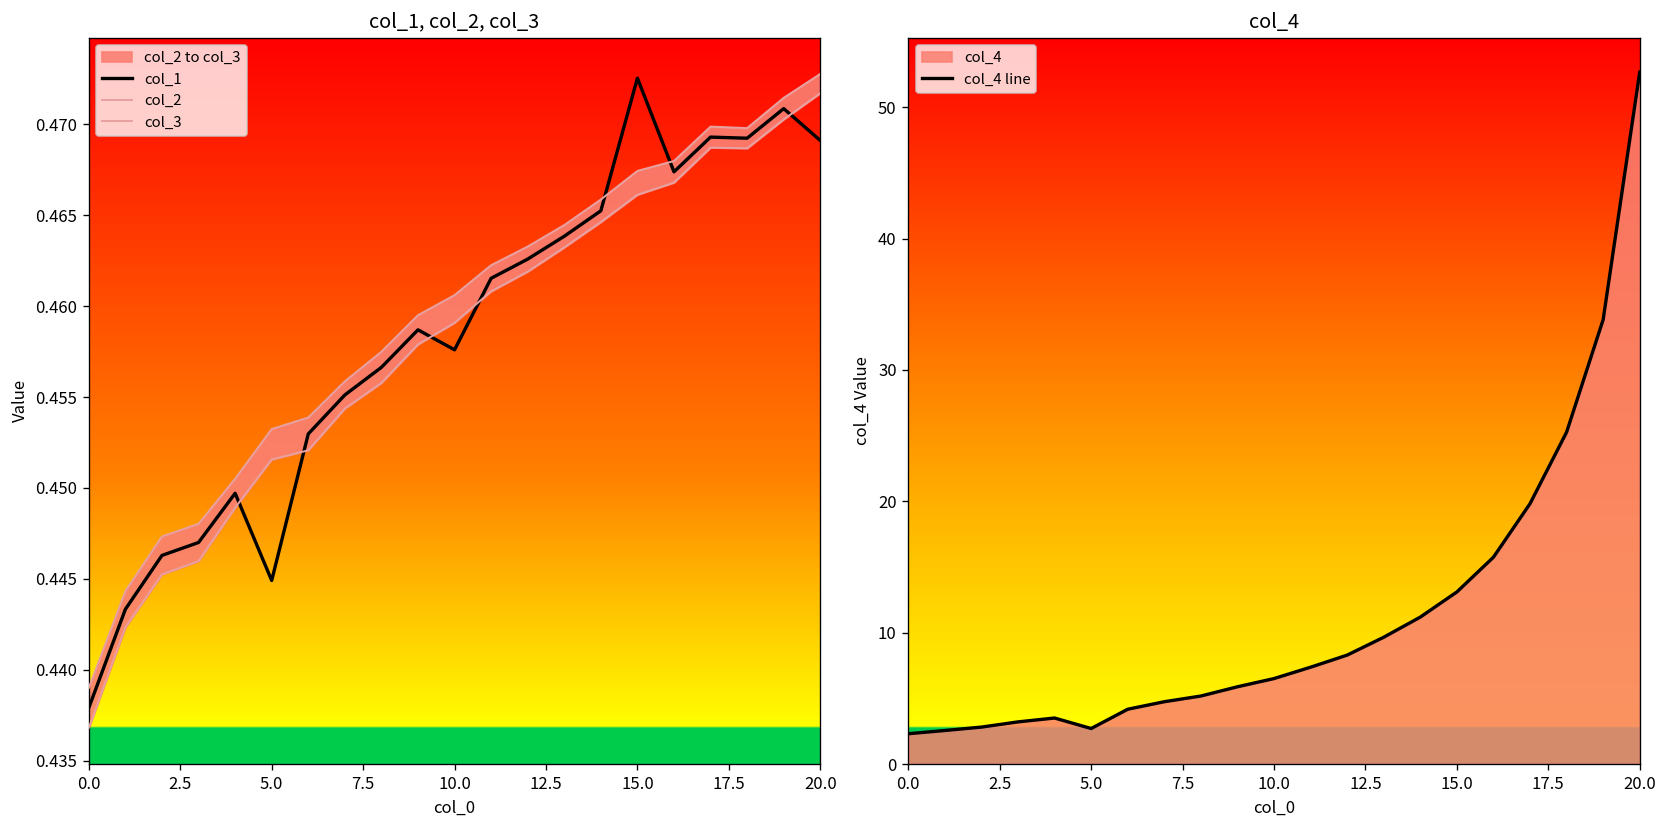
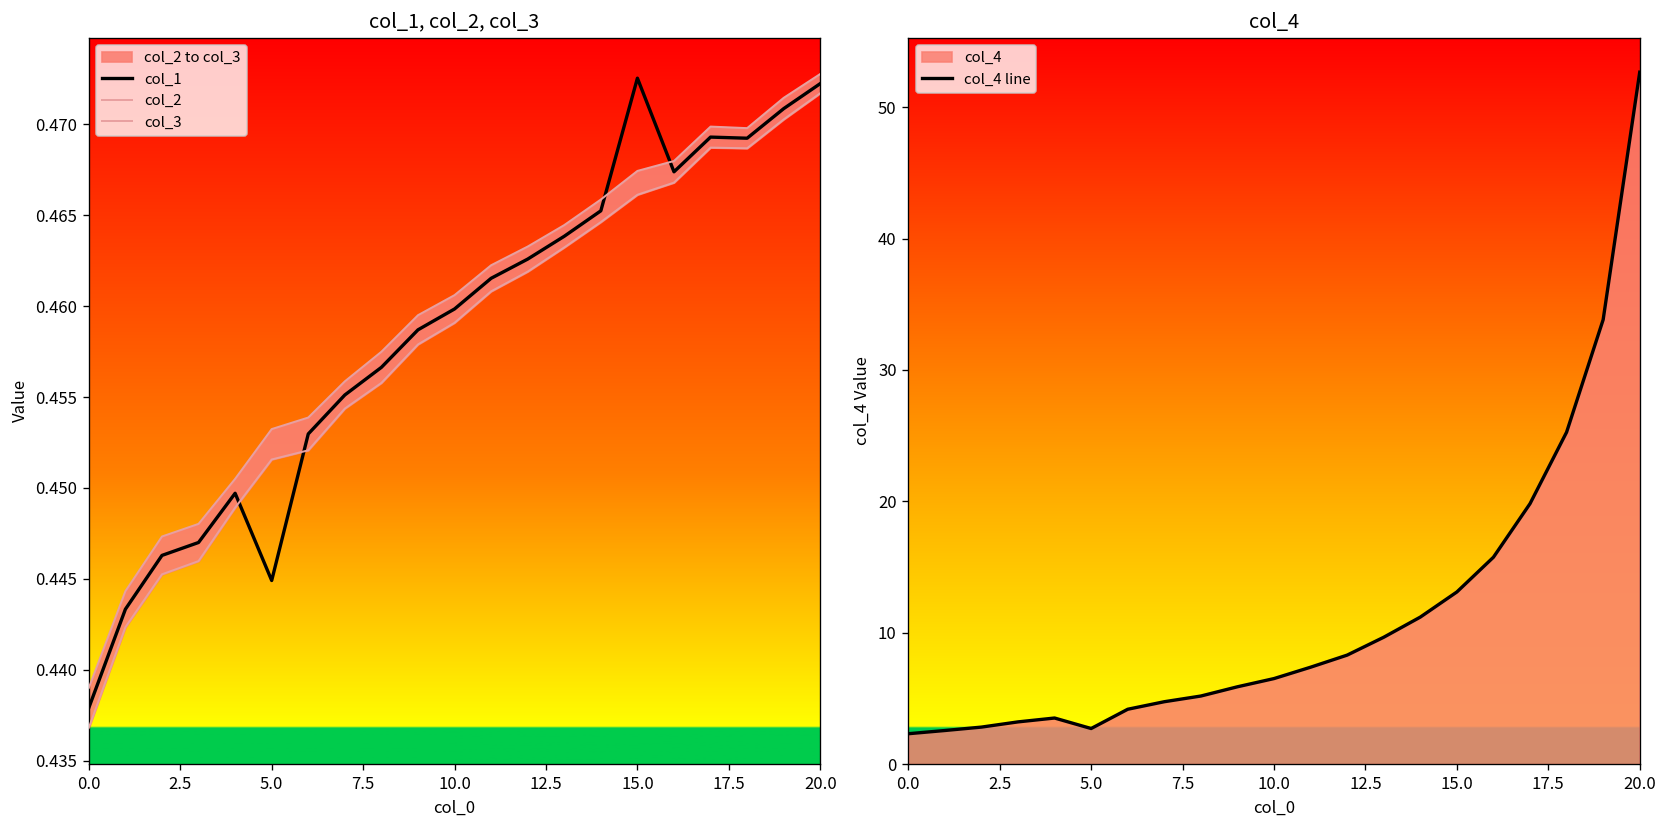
col_1, col_2, col_3, col_1, 10.0: 0.4576 -> 0.4598
col_1, col_2, col_3, col_1, 20.0: 0.4691 -> 0.4722
